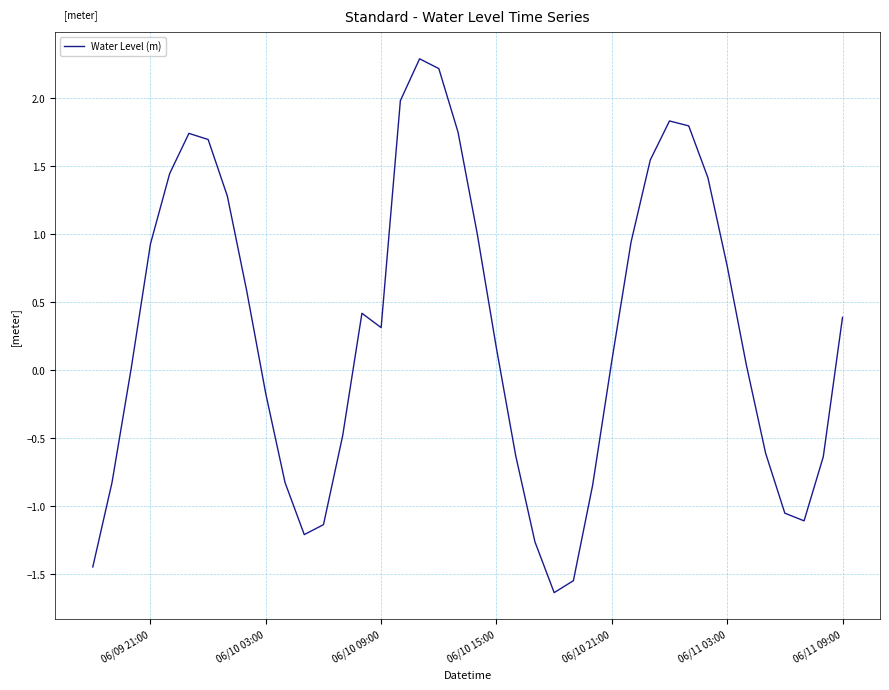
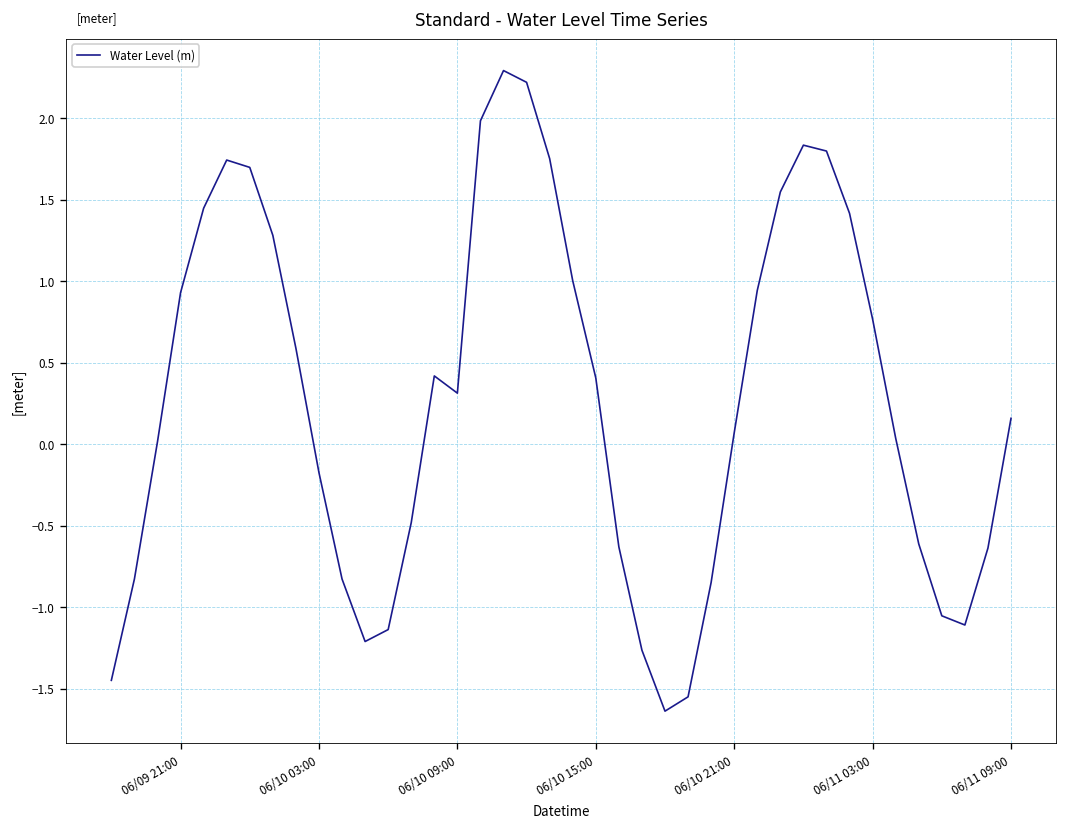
06/10 15:00: 0.16 -> 0.41
06/11 09:00: 0.39 -> 0.16
